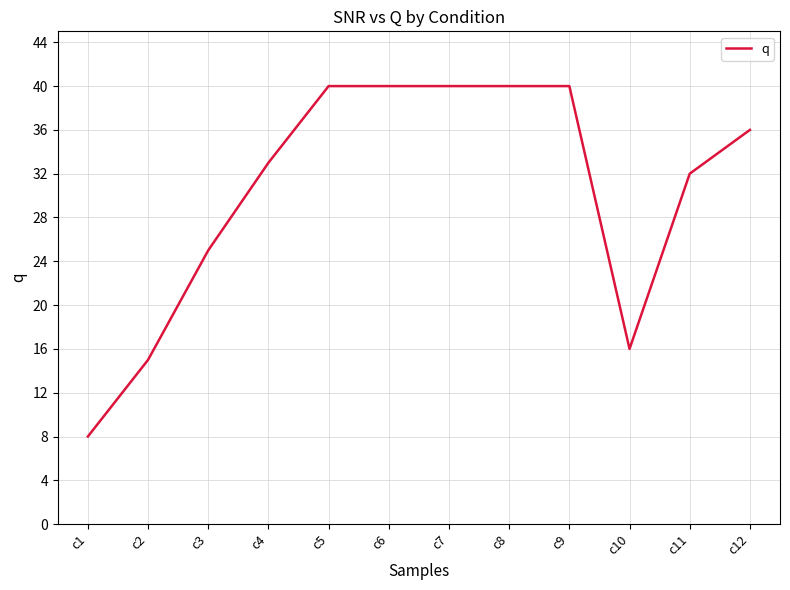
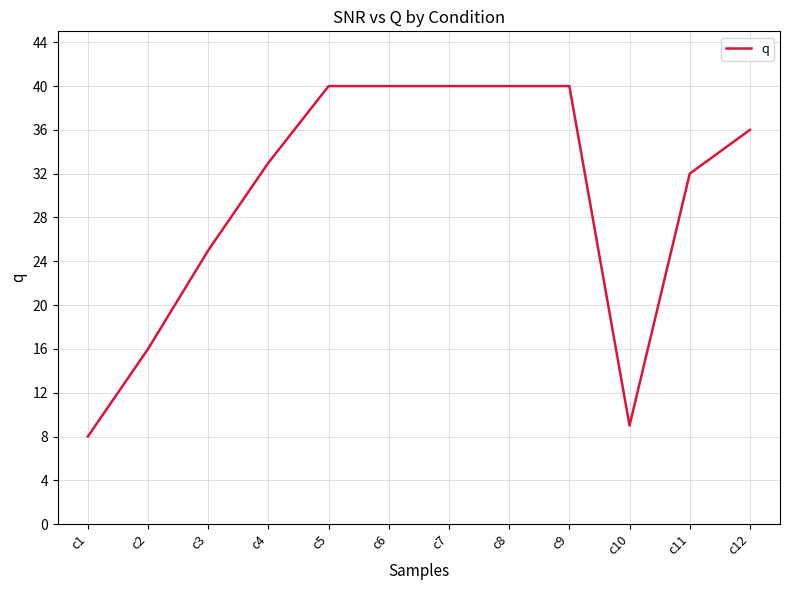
c2: 15 -> 16
c10: 16 -> 9
